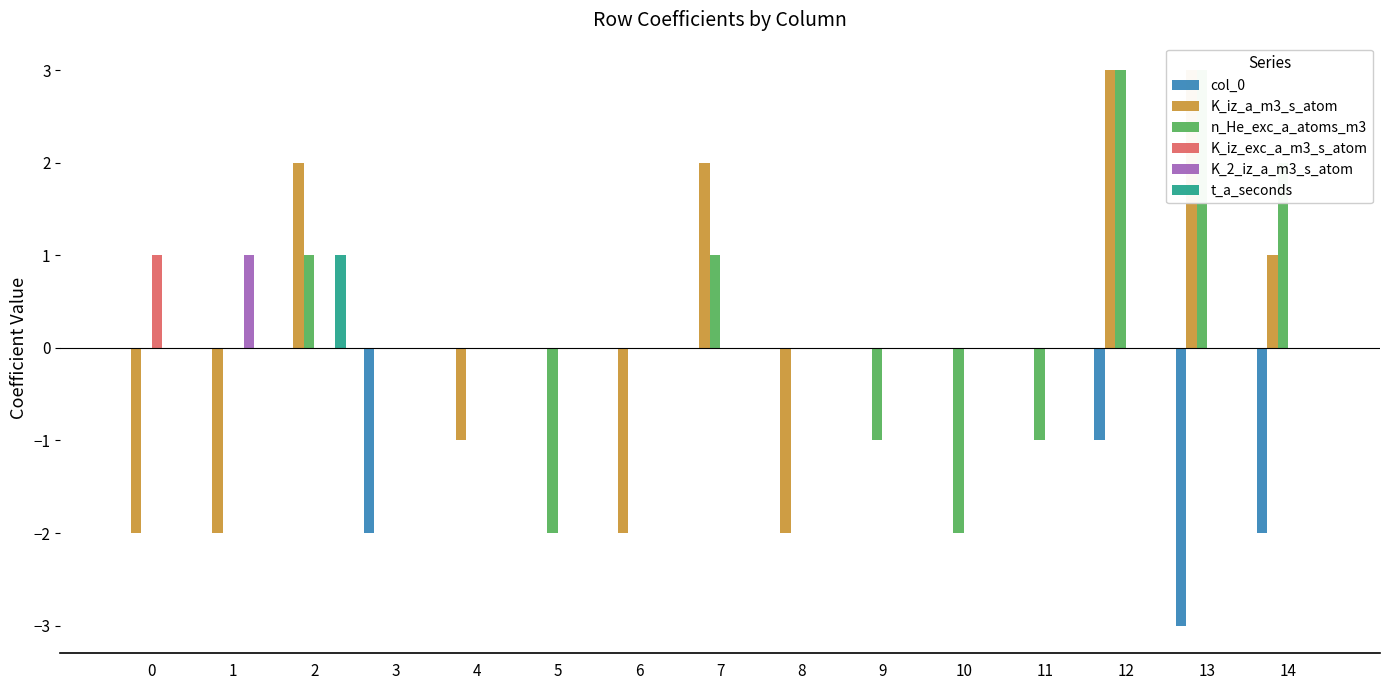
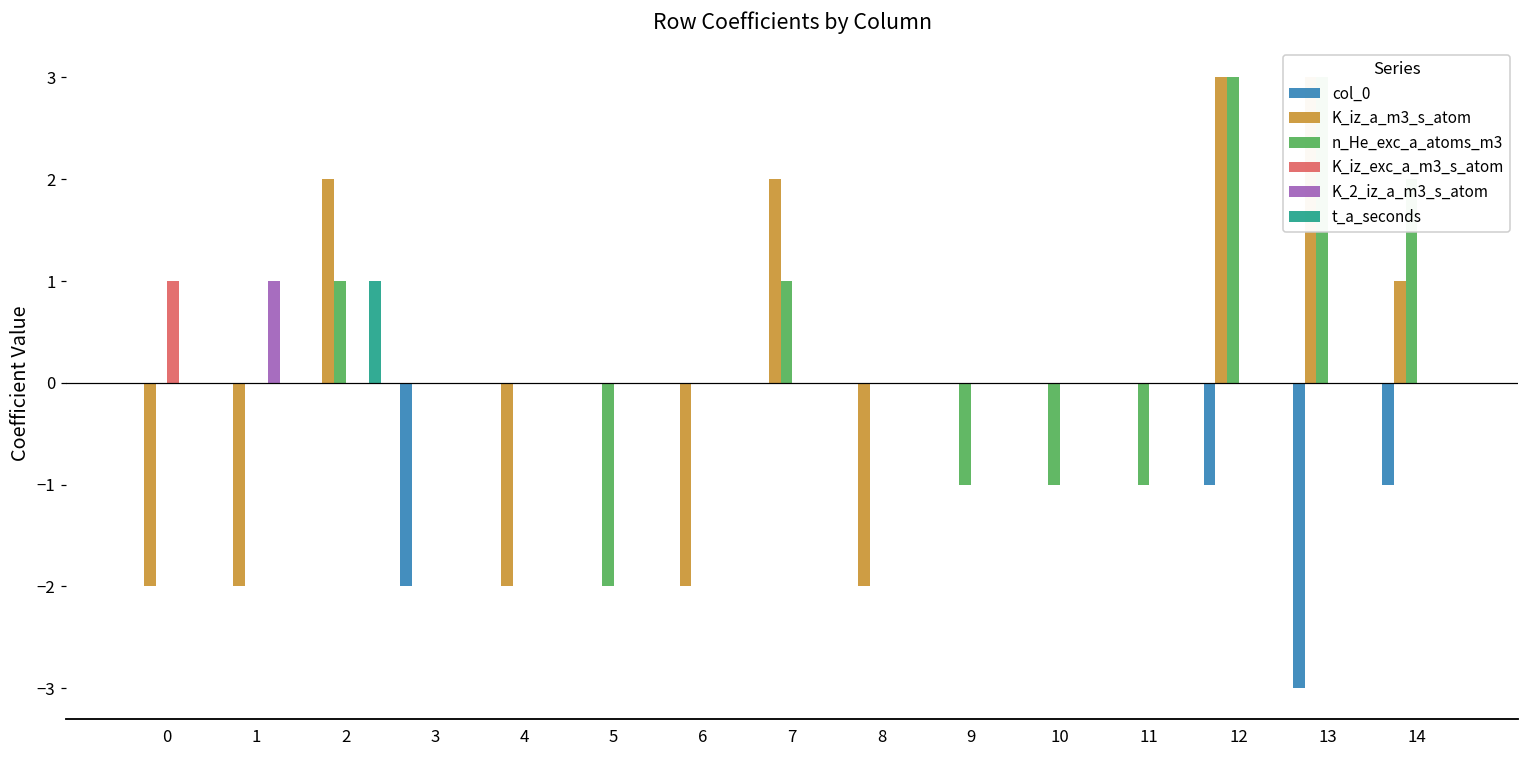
K_iz_a_m3_s_atom, 4: -1 -> -2
n_He_exc_a_atoms_m3, 10: -2 -> -1
col_0, 14: -2 -> -1
